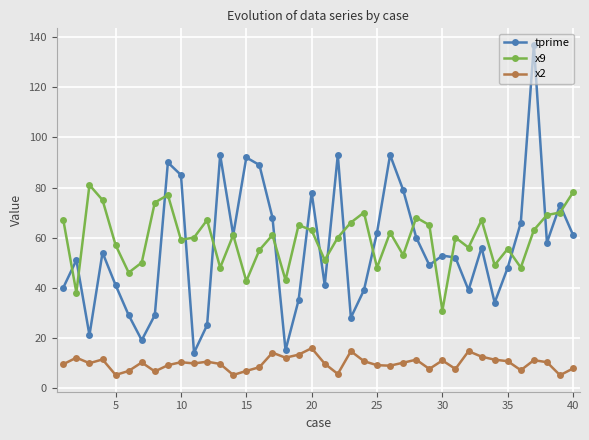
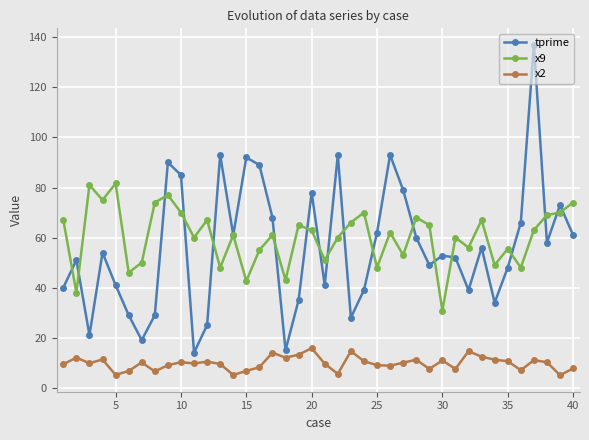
x9, 5: 57 -> 82
x9, 10: 59 -> 70
x9, 40: 78 -> 74
